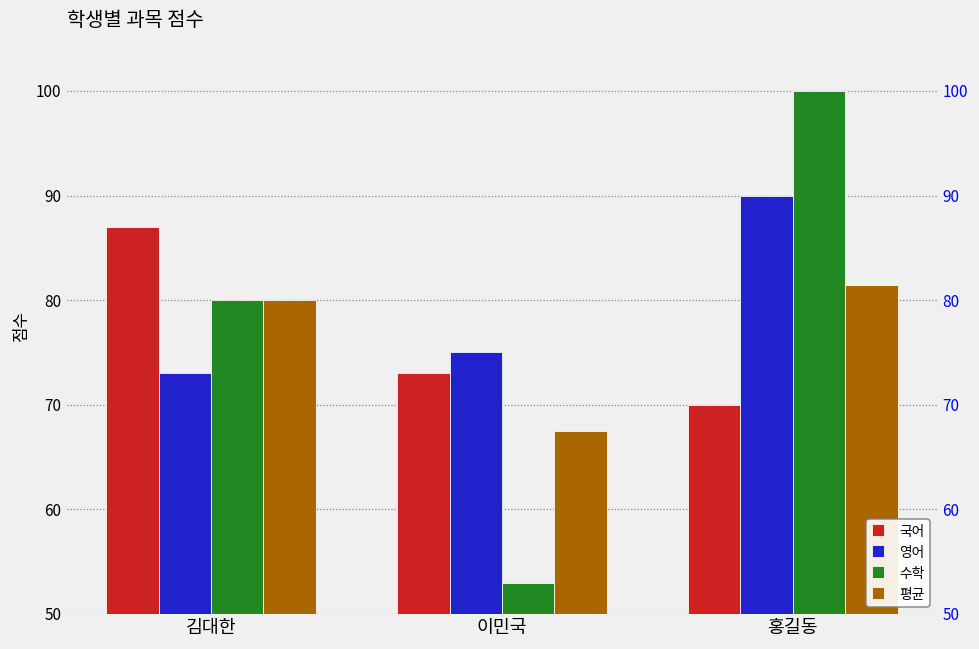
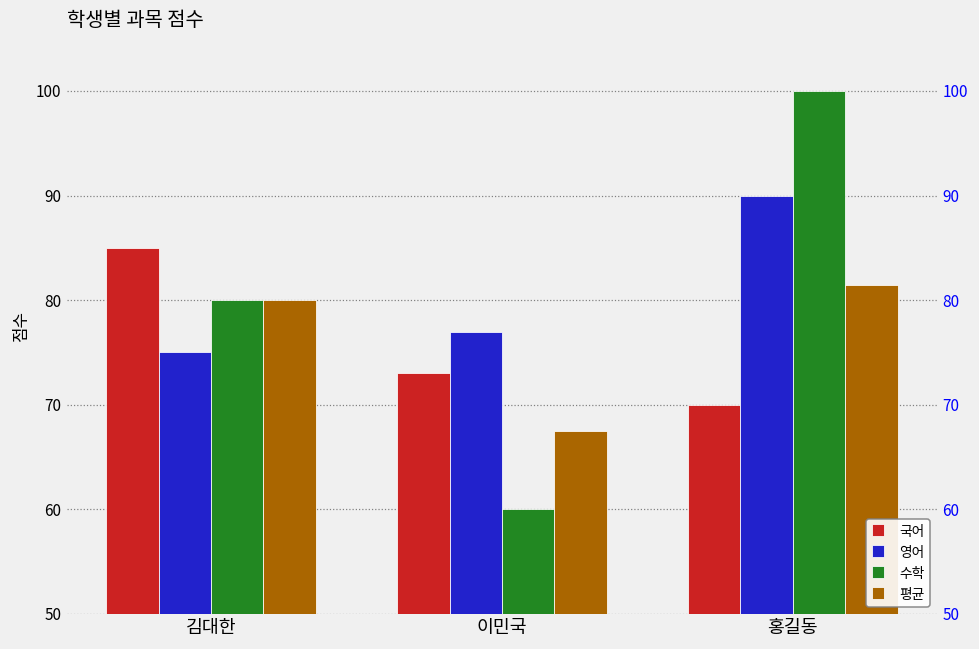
국어, 김대한: 87 -> 85
영어, 김대한: 73 -> 75
영어, 이민국: 75 -> 77
수학, 이민국: 53 -> 60
